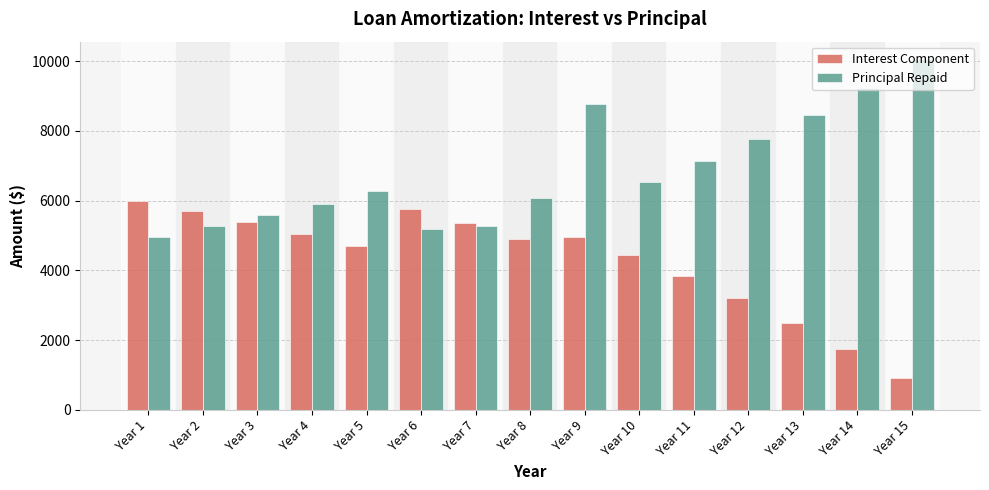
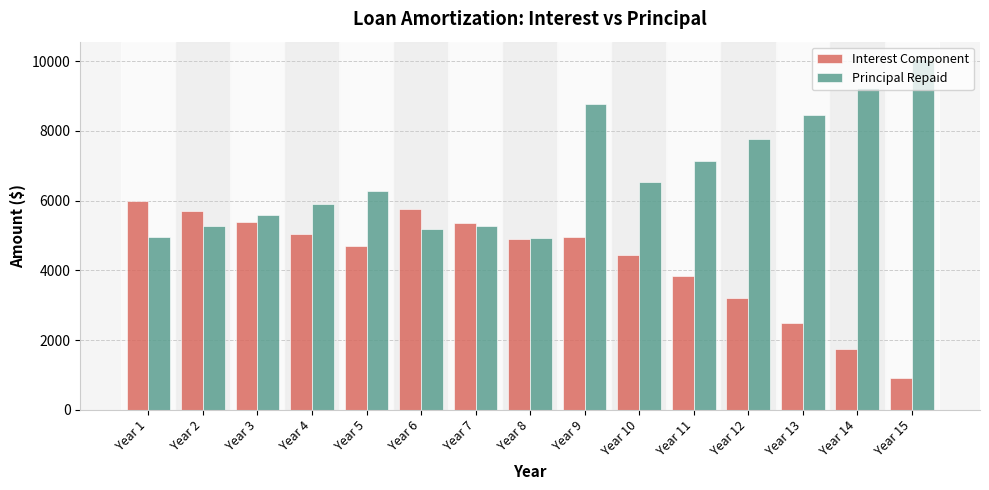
Principal Repaid, Year 8: 6100 -> 4900
